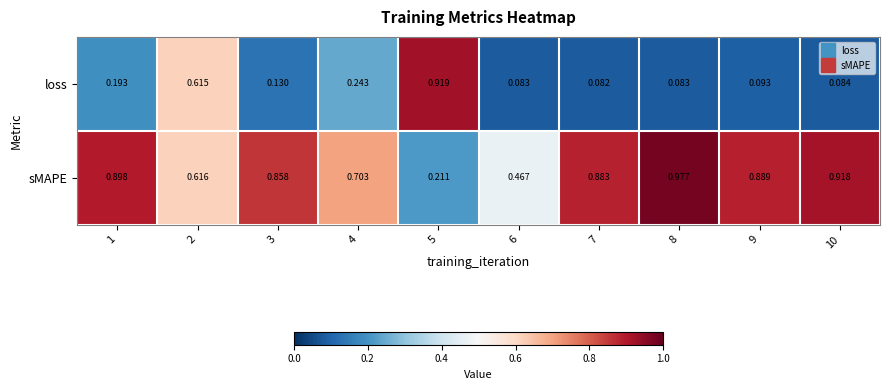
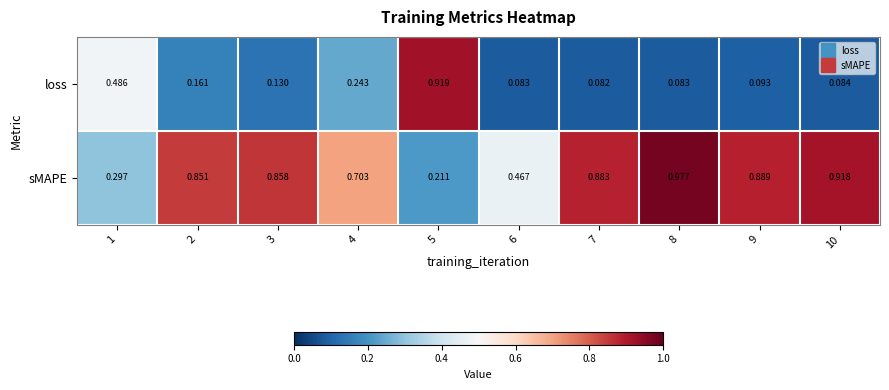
loss, 1: 0.193 -> 0.486
loss, 2: 0.615 -> 0.161
sMAPE, 1: 0.898 -> 0.297
sMAPE, 2: 0.616 -> 0.851
